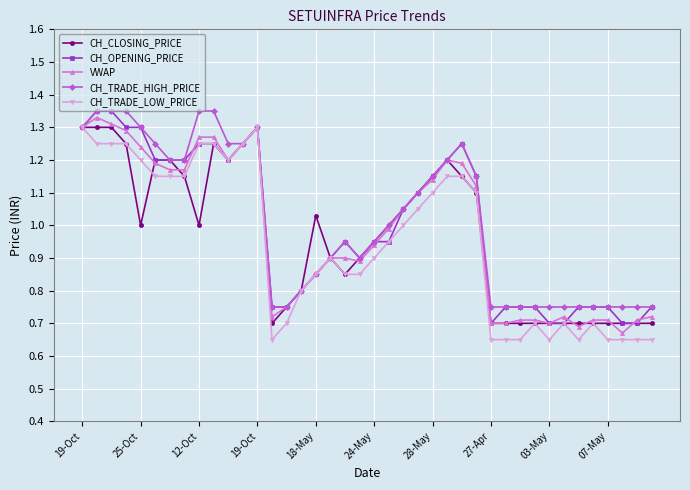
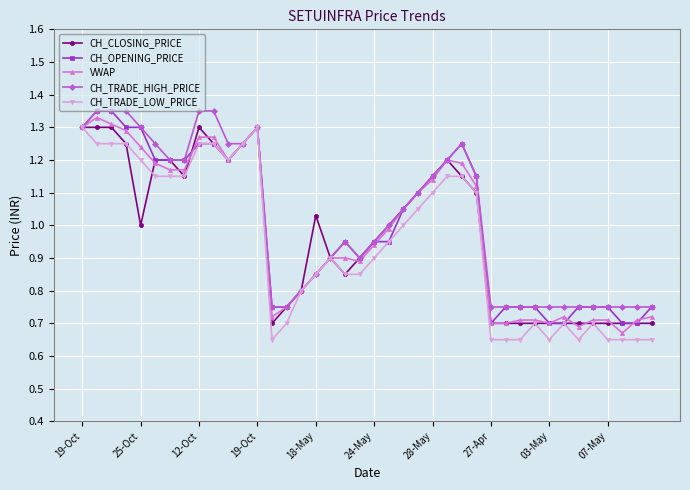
CH_CLOSING_PRICE, 12-Oct: 1.0 -> 1.3
